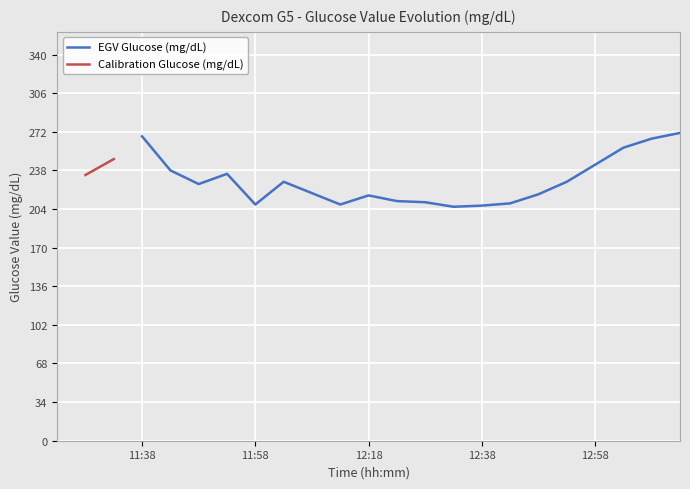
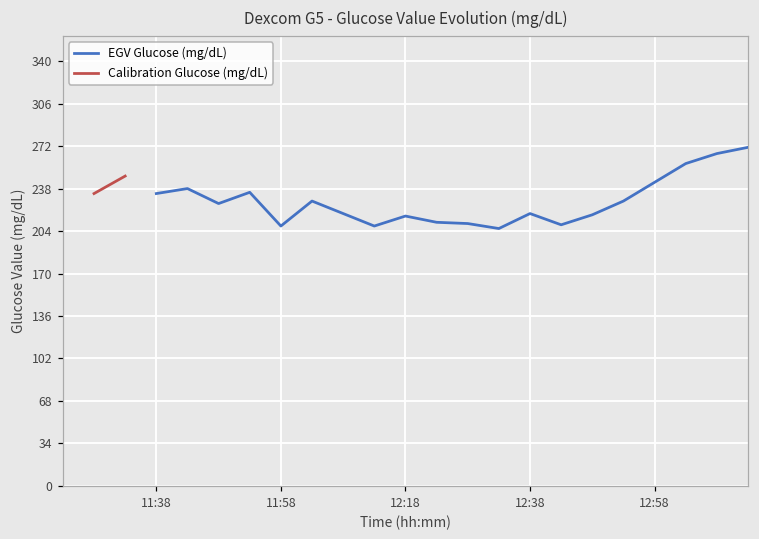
EGV Glucose (mg/dL), 11:38: 268 -> 234
EGV Glucose (mg/dL), 12:38: 207 -> 218
